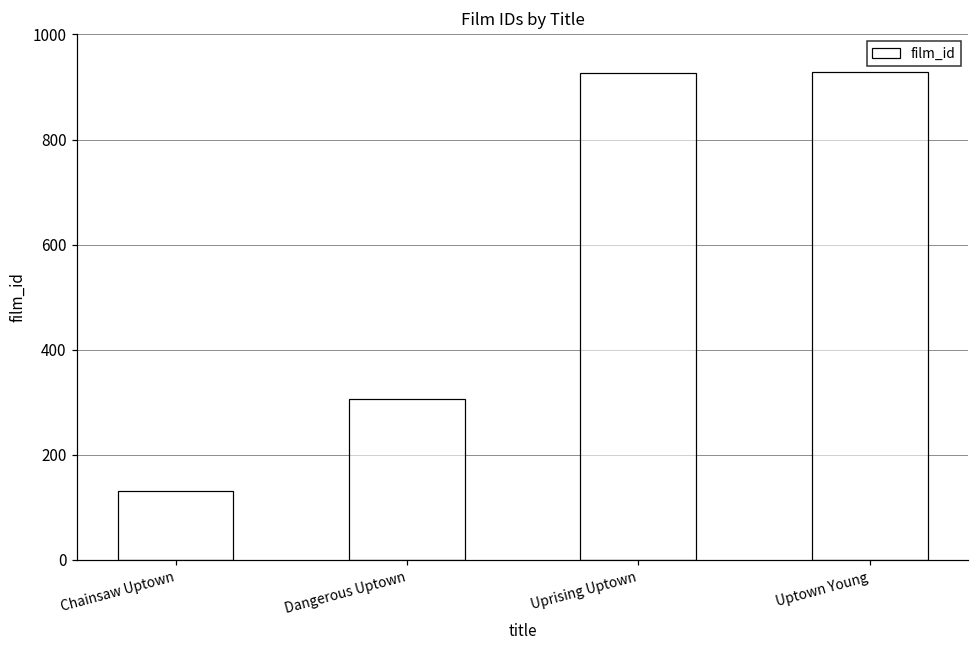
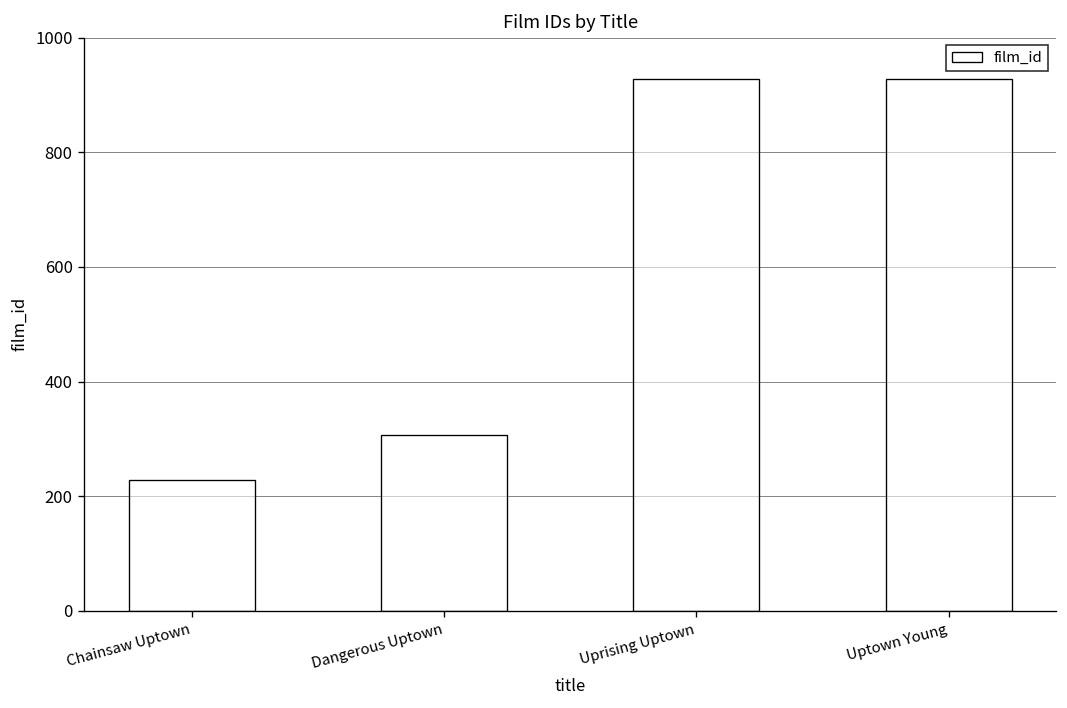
Chainsaw Uptown: 130 -> 230
